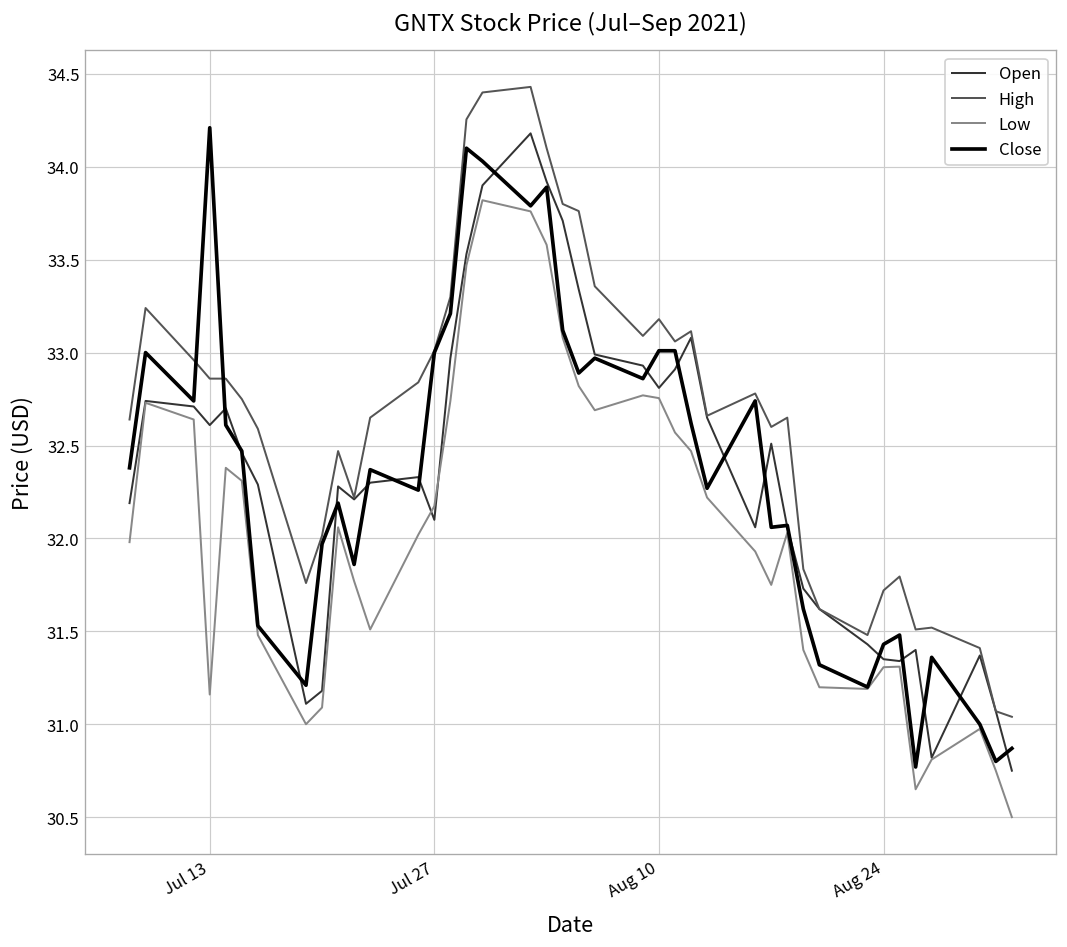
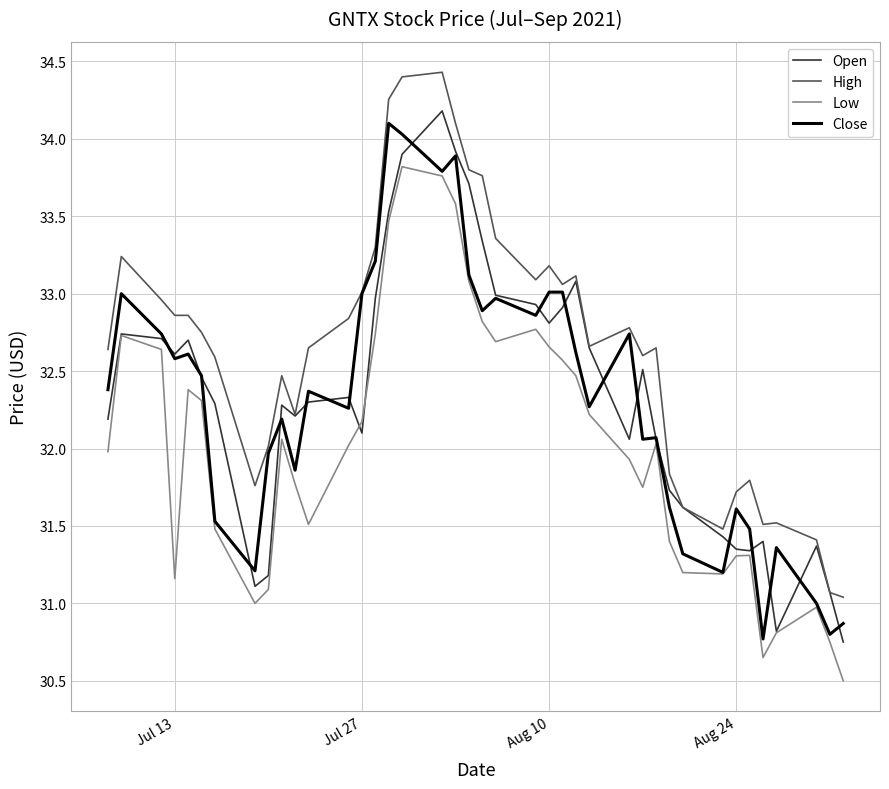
Close, Jul 13: 34.21 -> 32.58
Low, Aug 10: 32.76 -> 32.66
Close, Aug 24: 31.43 -> 31.61
